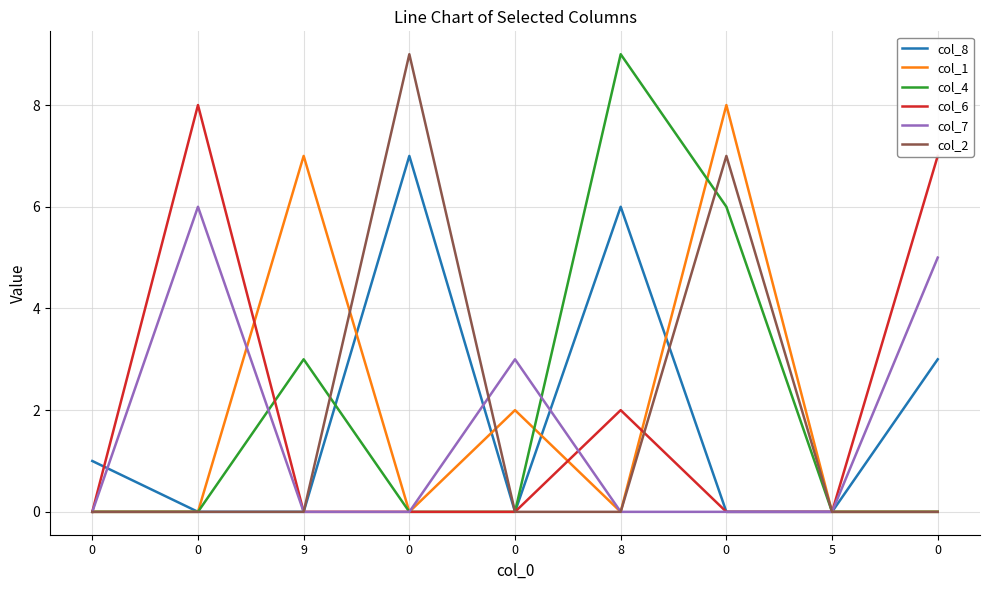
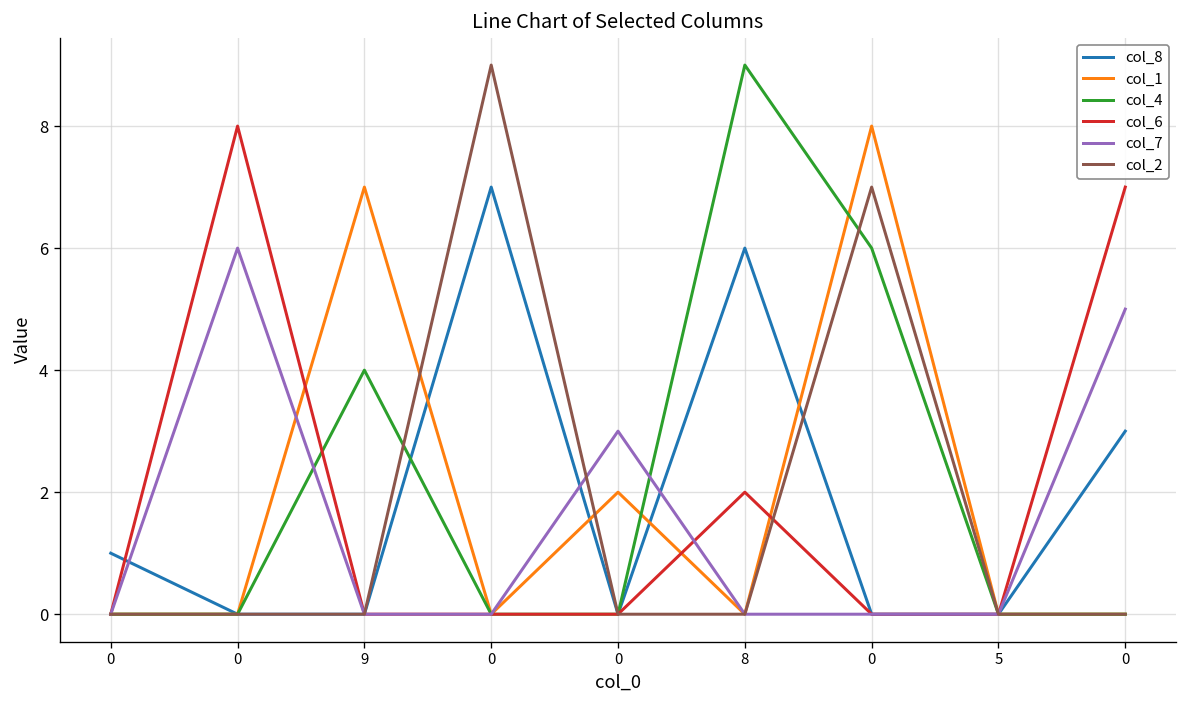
col_4, 9: 3 -> 4
